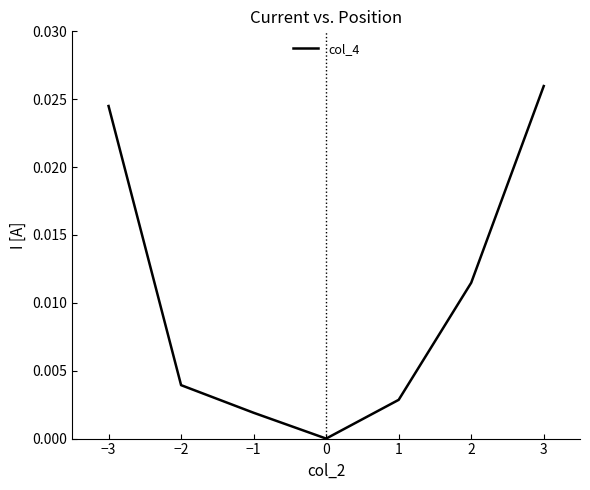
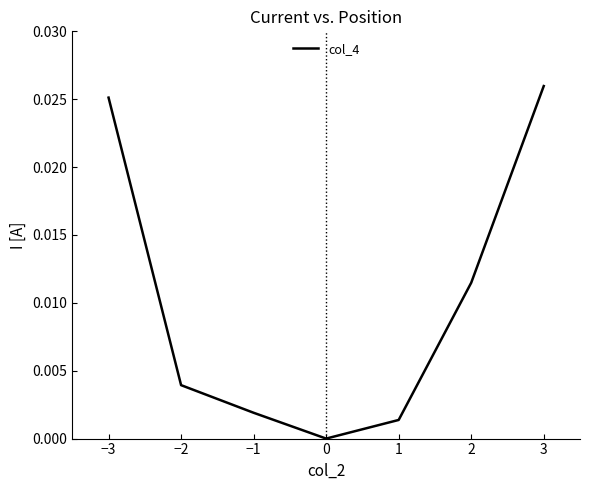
−3: 0.0245 -> 0.0251
1: 0.0029 -> 0.0014
